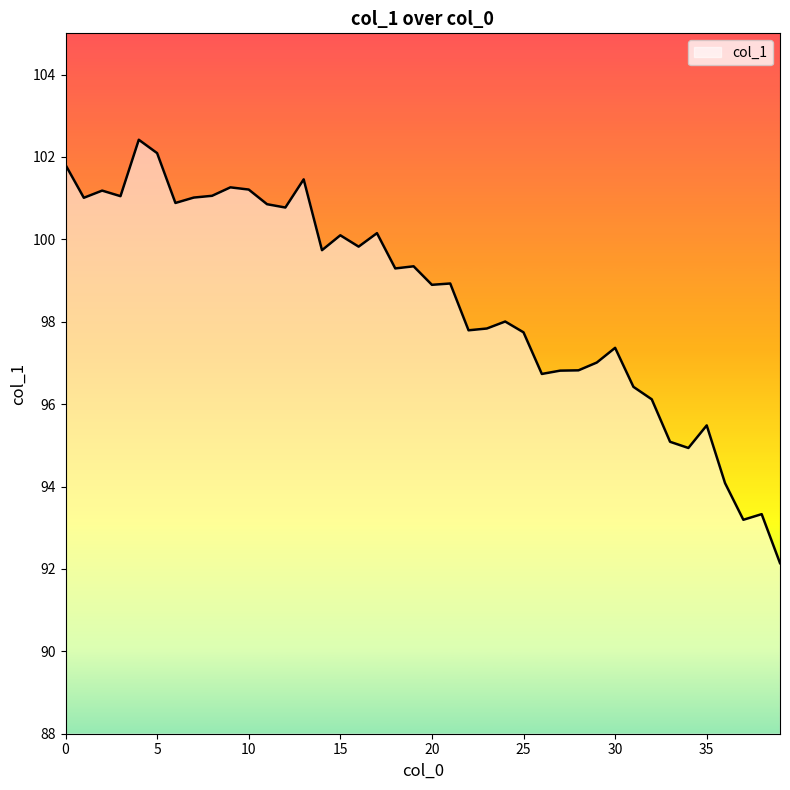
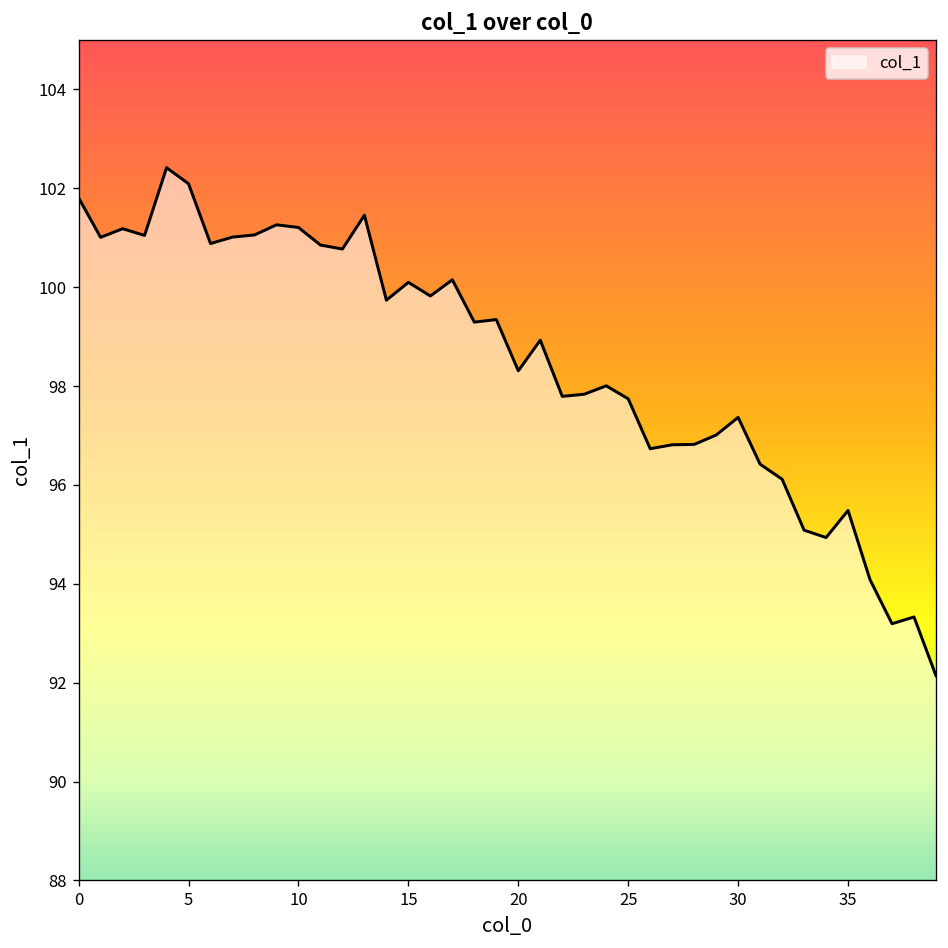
20: 98.9 -> 98.3
